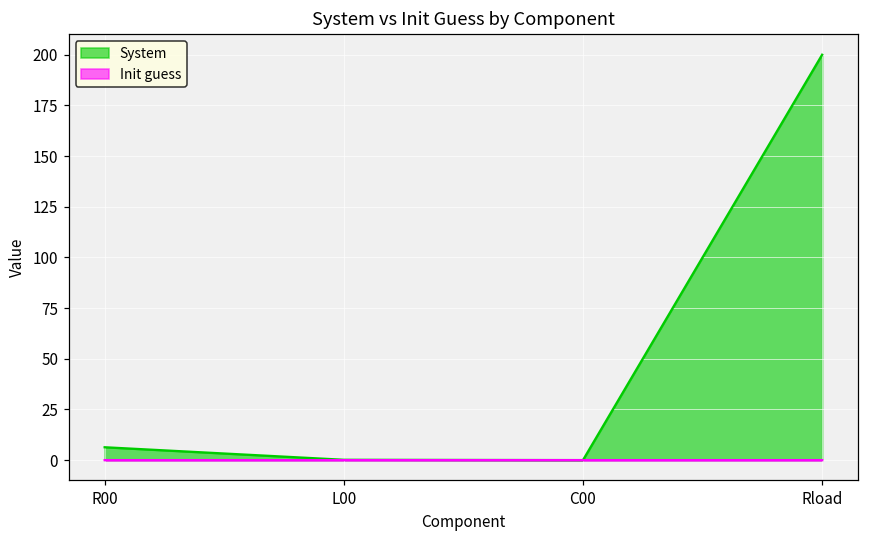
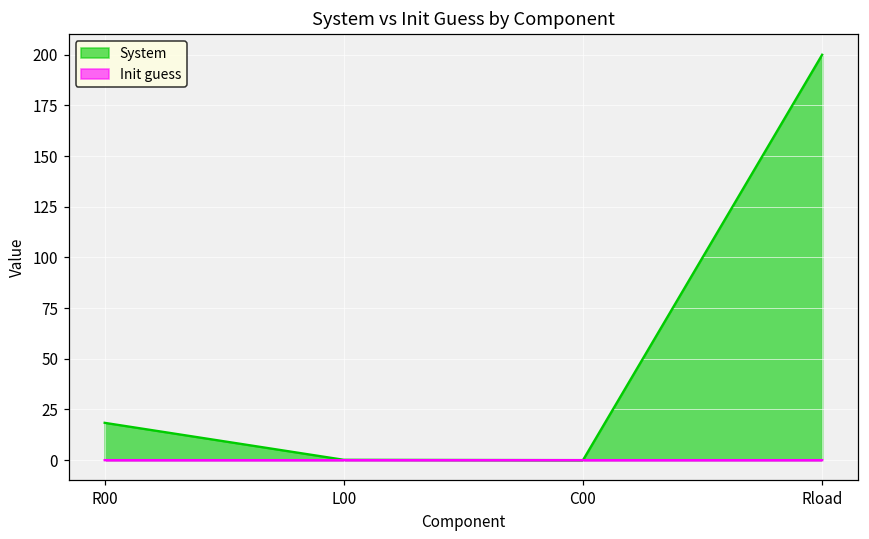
System, R00: 6 -> 18
